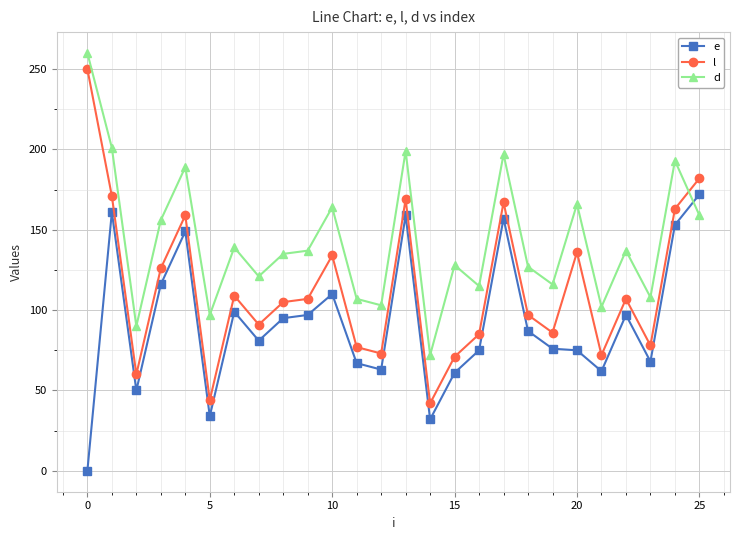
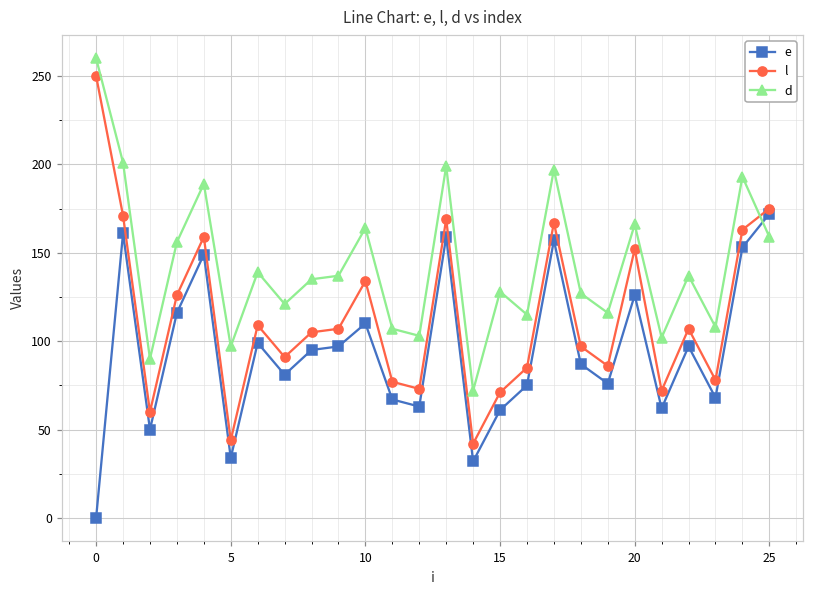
e, 20: 75 -> 126
l, 20: 136 -> 152
l, 25: 182 -> 175
